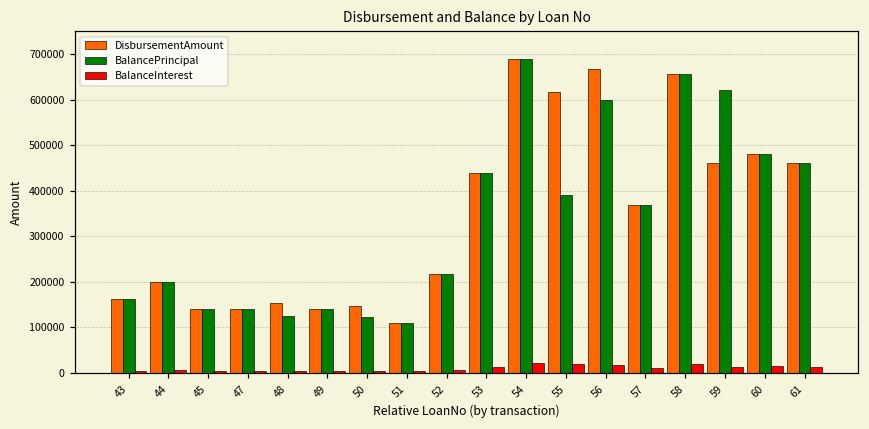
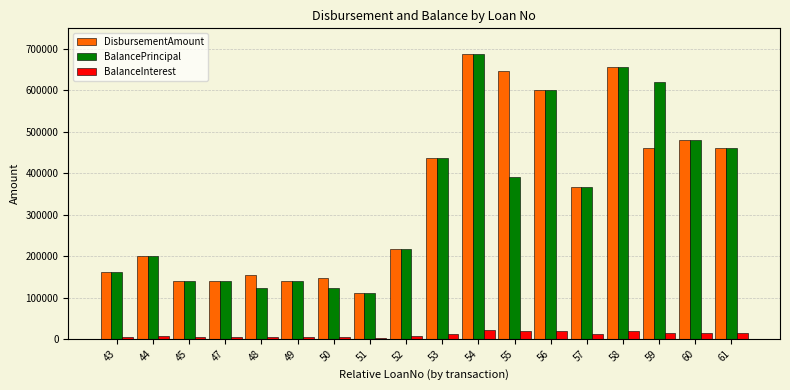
DisbursementAmount, 55: 620000 -> 650000
DisbursementAmount, 56: 670000 -> 600000
